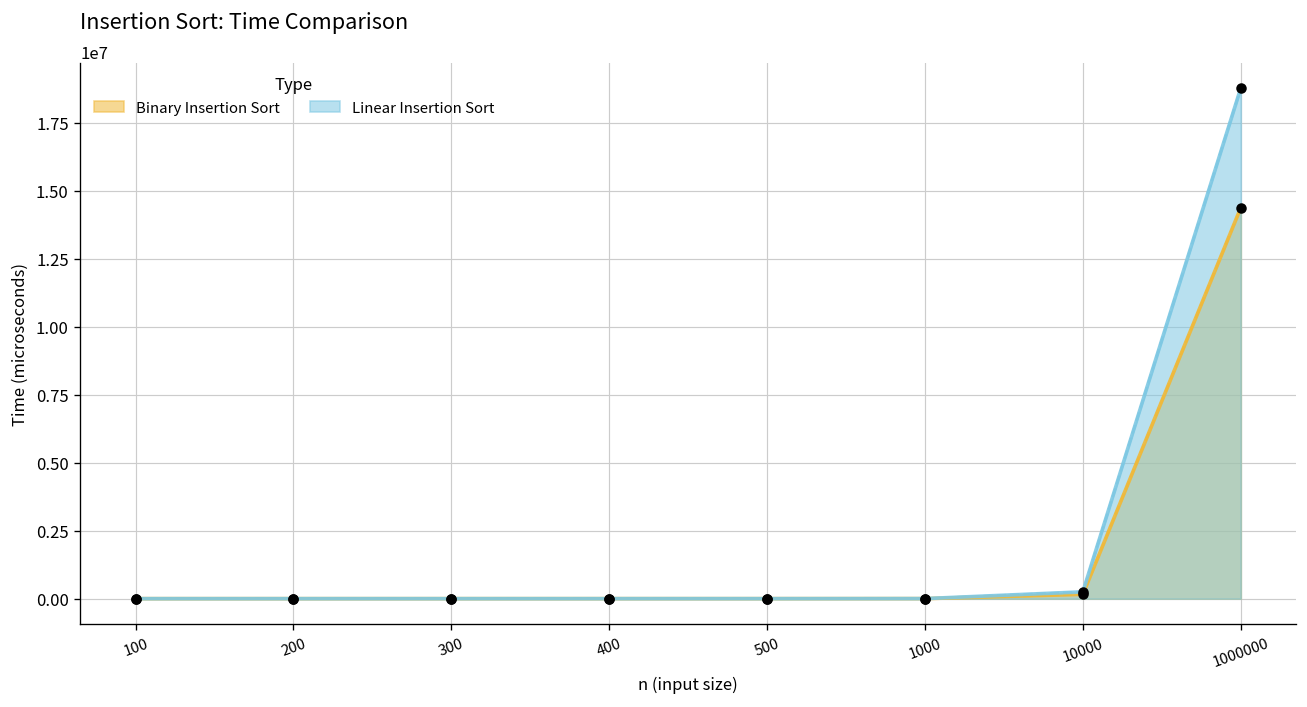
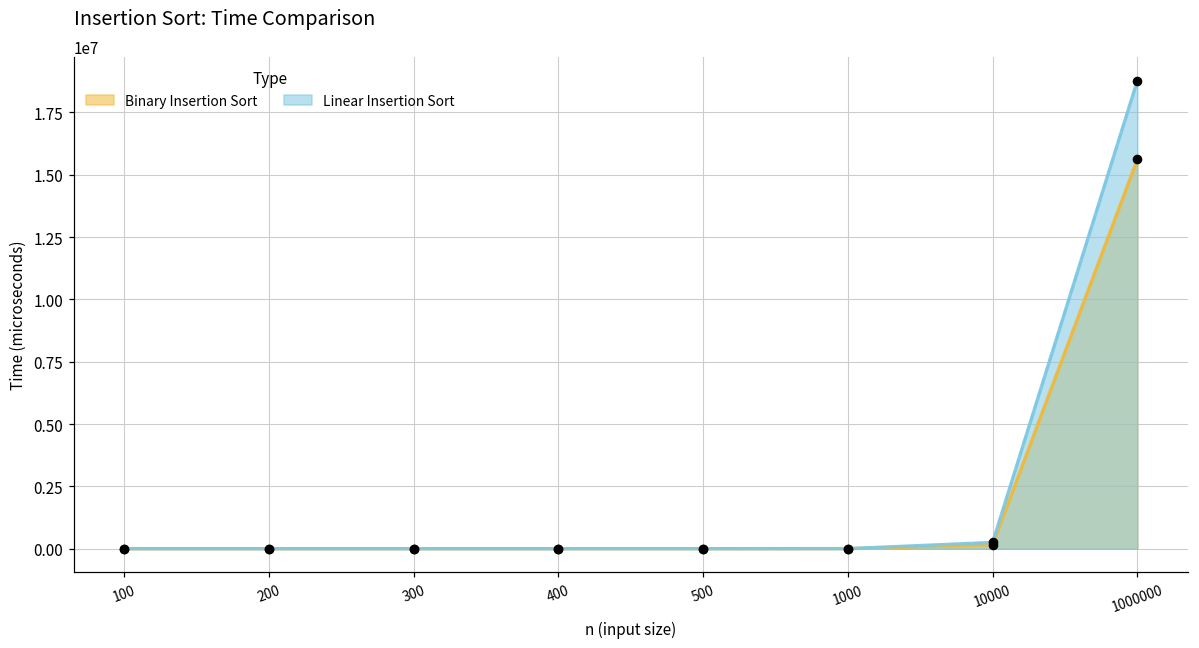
Binary Insertion Sort, 1000000: 14400000 -> 15600000
